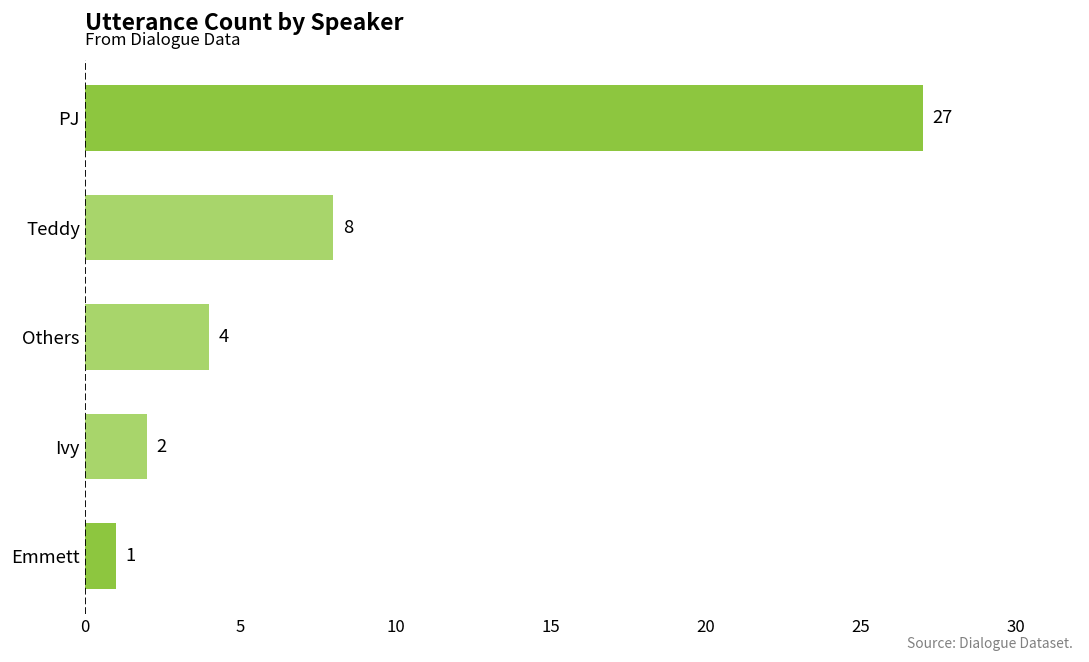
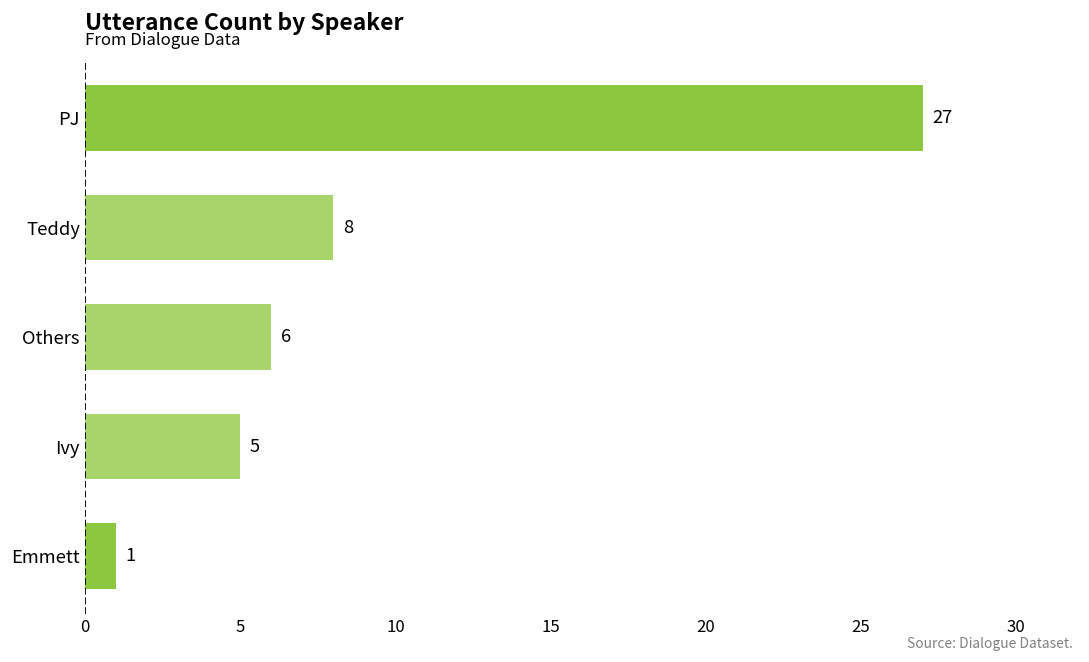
Others: 4 -> 6
Ivy: 2 -> 5
